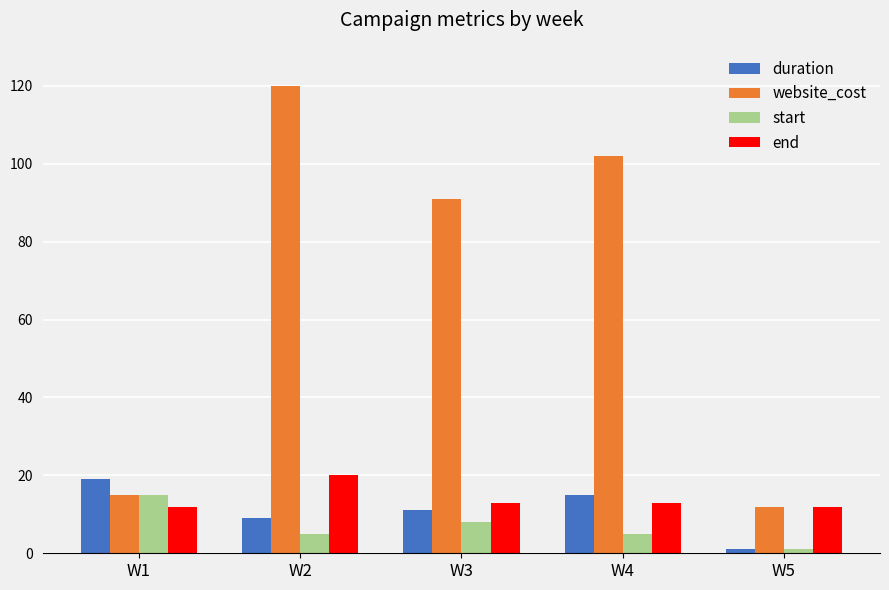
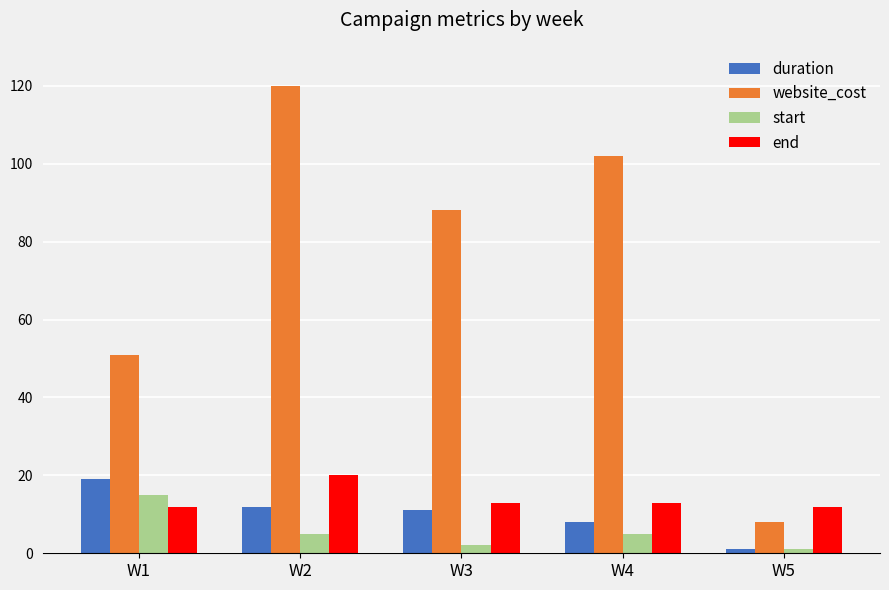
website_cost, W1: 15 -> 51
duration, W2: 9 -> 12
website_cost, W3: 91 -> 88
start, W3: 8 -> 2
duration, W4: 15 -> 8
website_cost, W5: 12 -> 8
